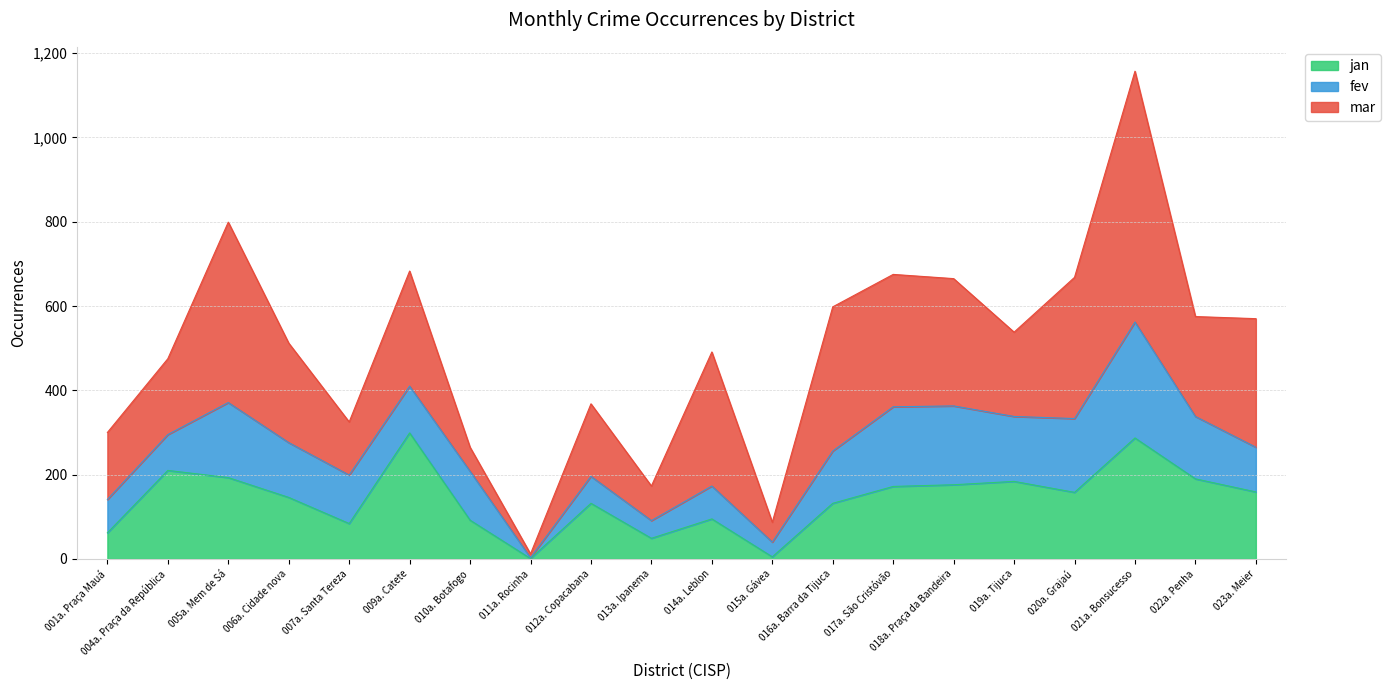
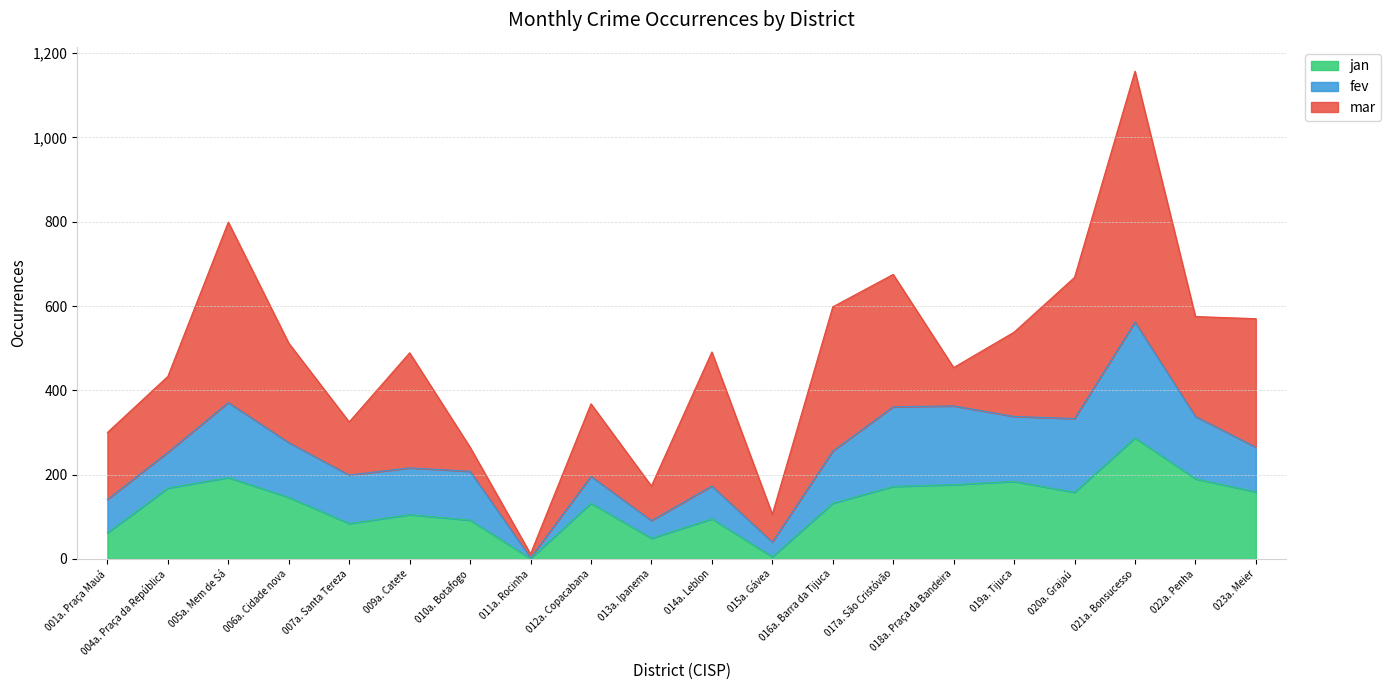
jan, 004a. Praça da República: 210 -> 170
jan, 009a. Catete: 300 -> 110
mar, 015a. Gávea: 50 -> 70
mar, 018a. Praça da Bandeira: 300 -> 90
